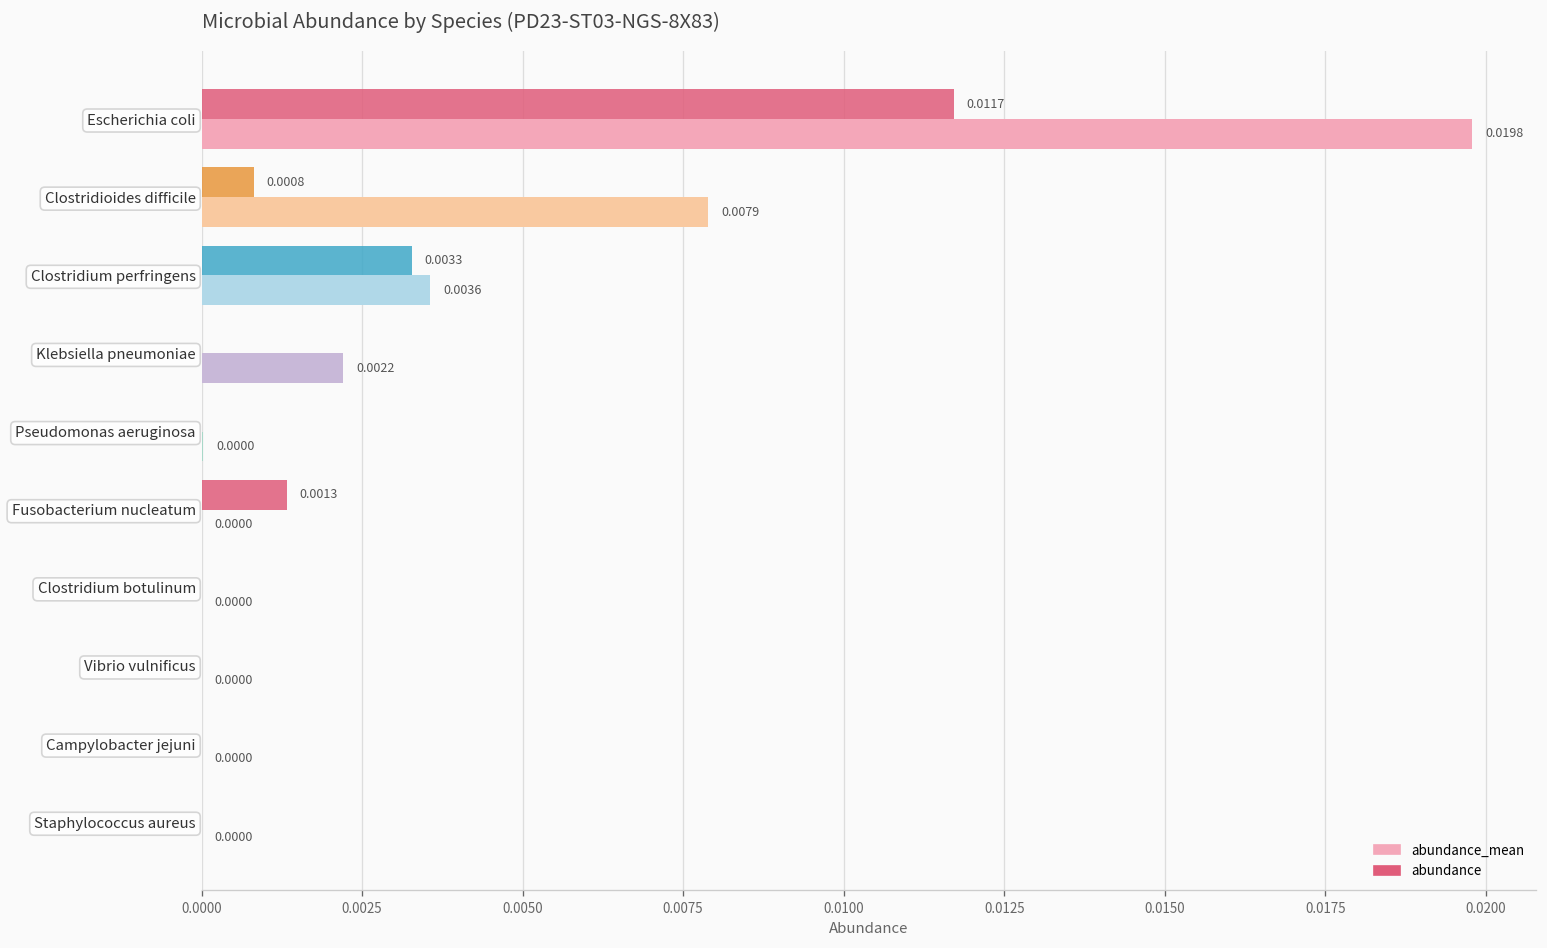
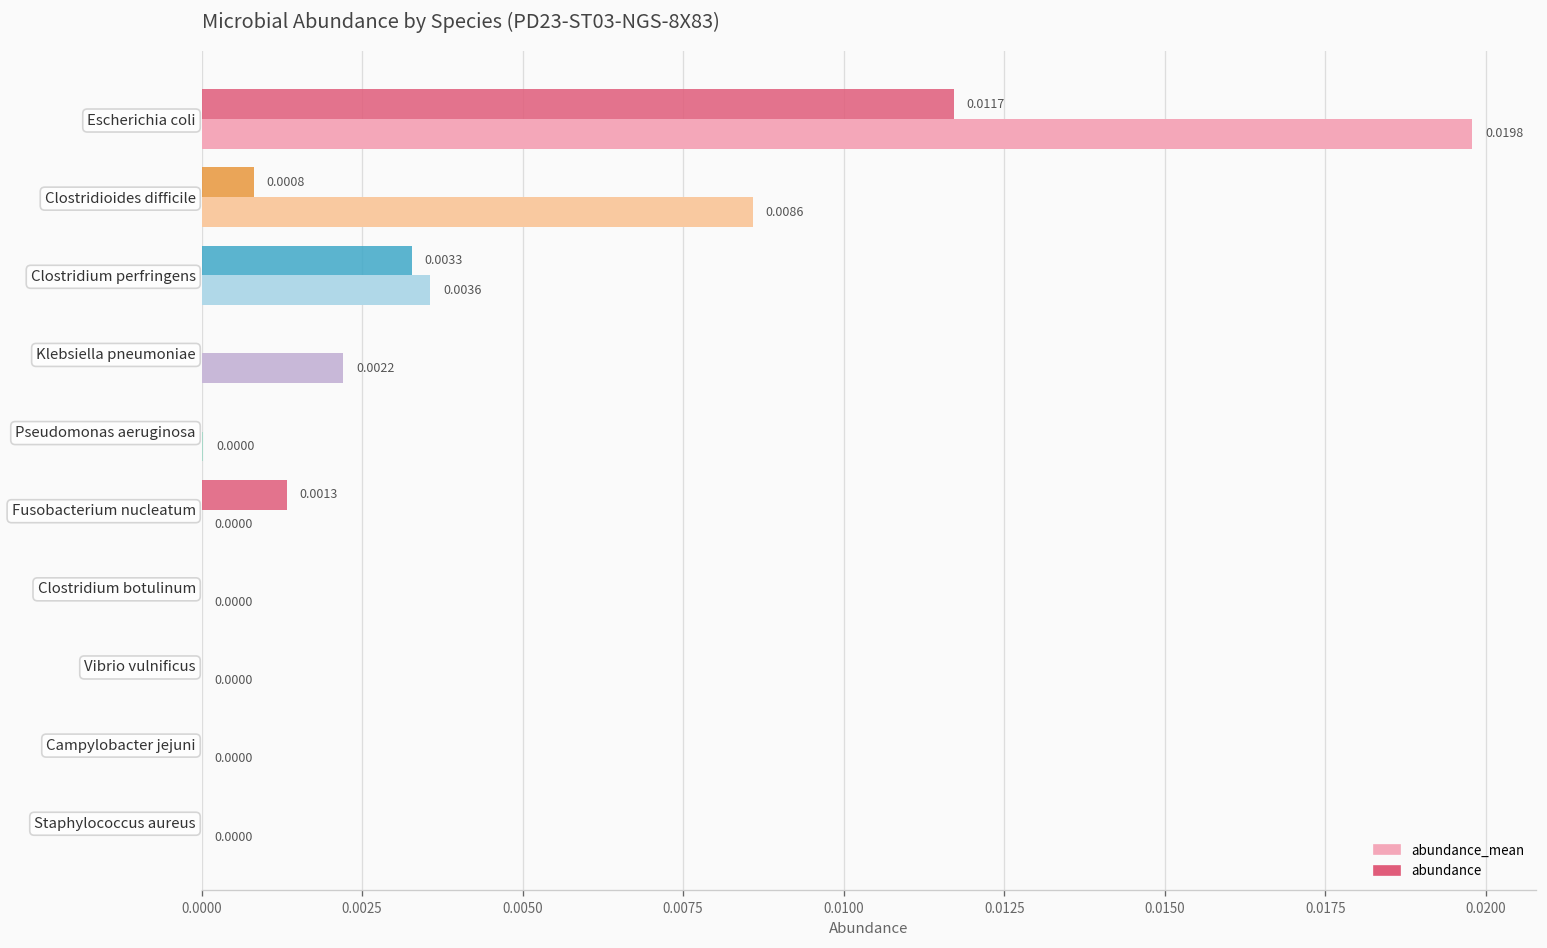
abundance_mean, Clostridioides difficile: 0.0079 -> 0.0086
